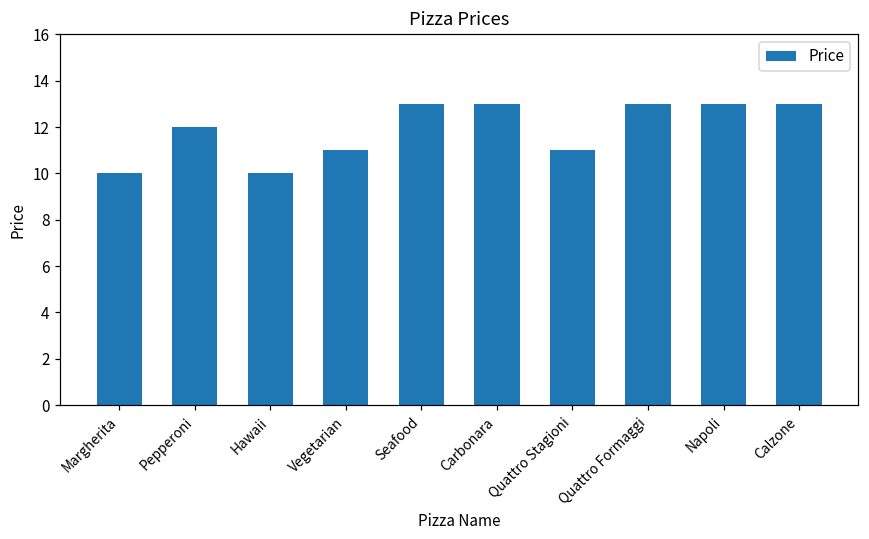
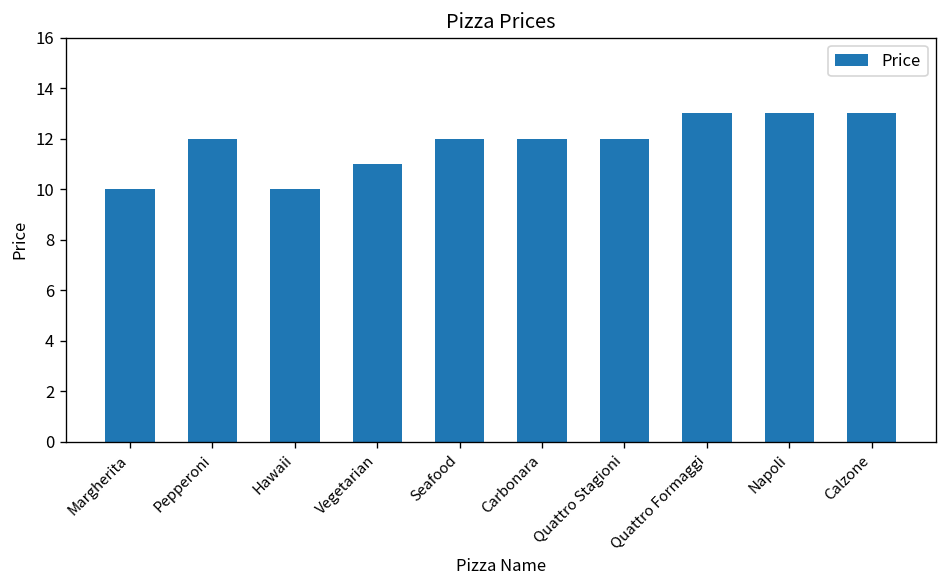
Seafood: 13 -> 12
Carbonara: 13 -> 12
Quattro Stagioni: 11 -> 12
